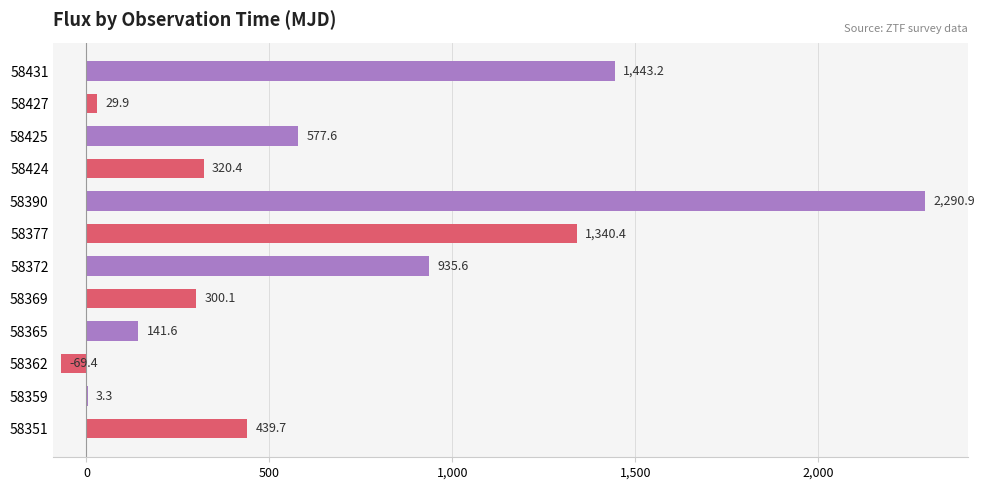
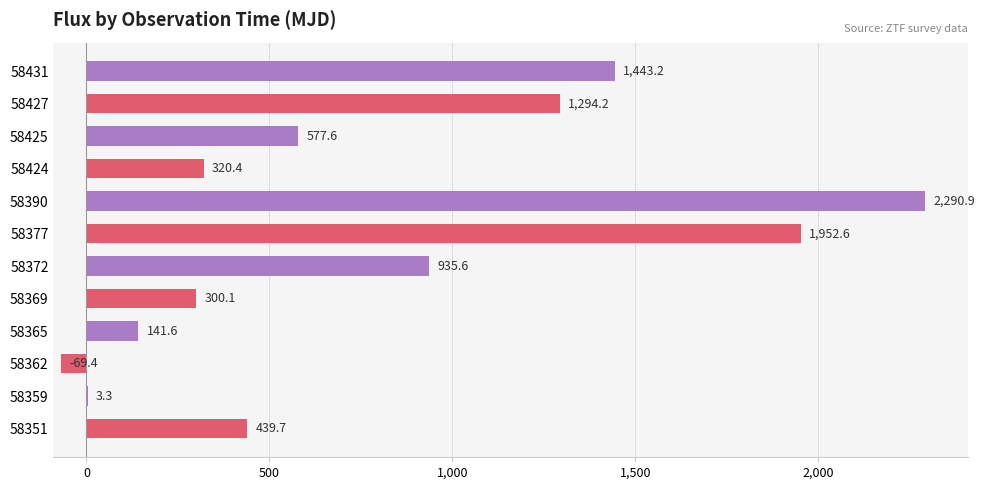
58427: 29.9 -> 1,294.2
58377: 1,340.4 -> 1,952.6
